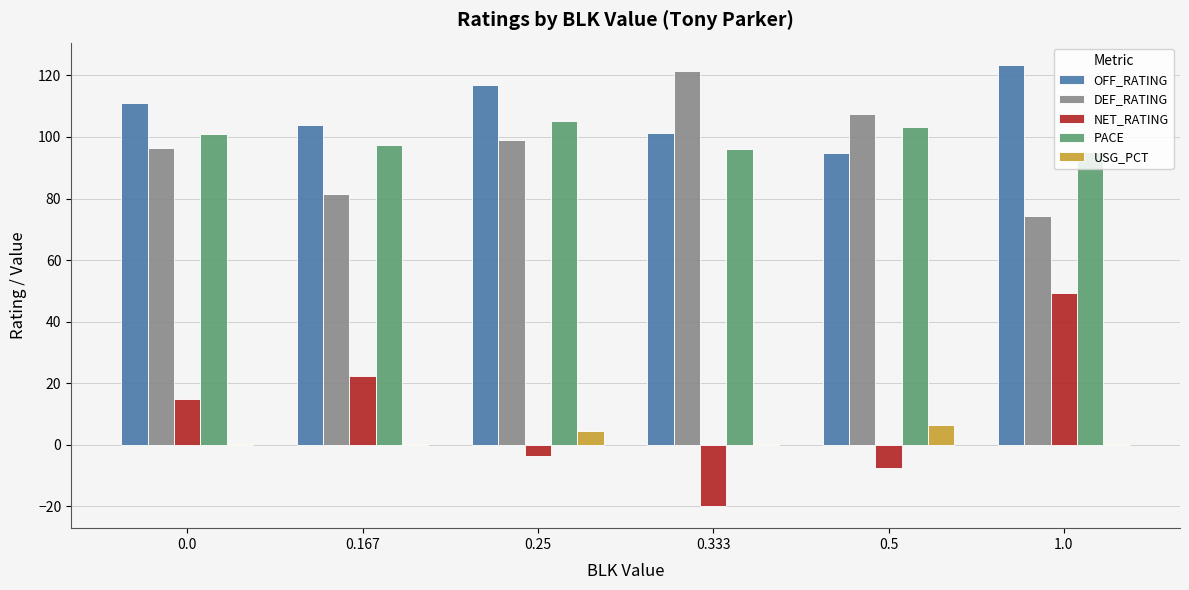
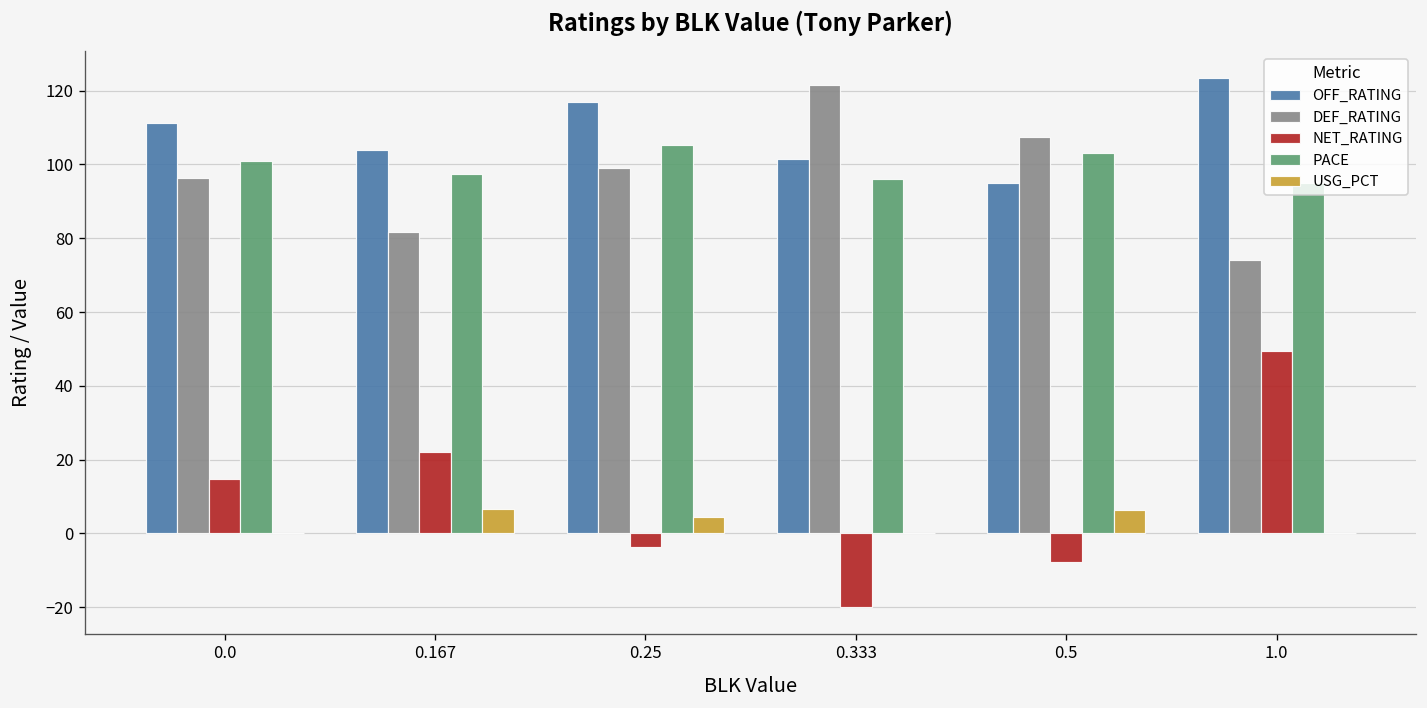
USG_PCT, 0.167: 0 -> 7
